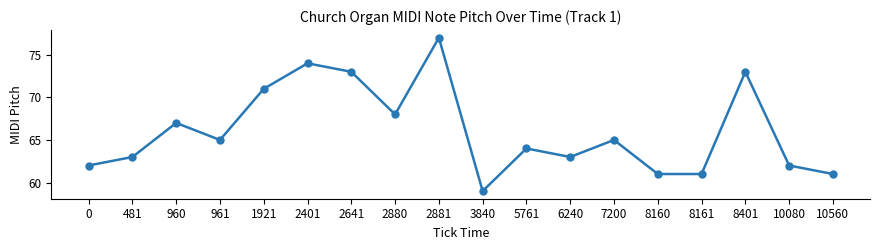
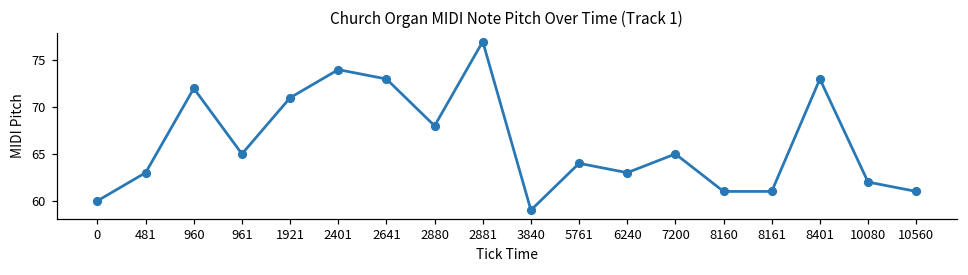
0: 62 -> 60
960: 67 -> 72
